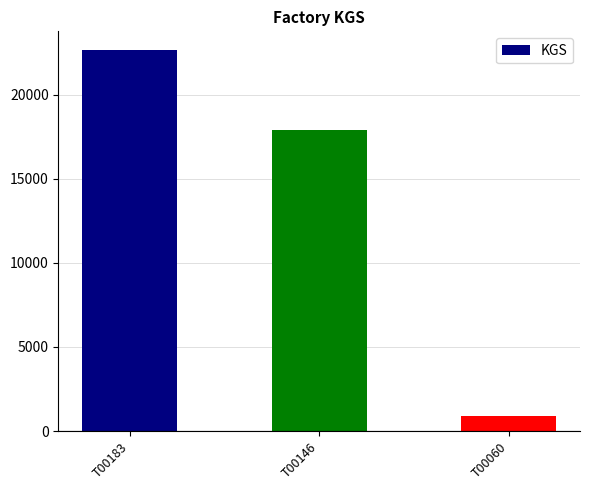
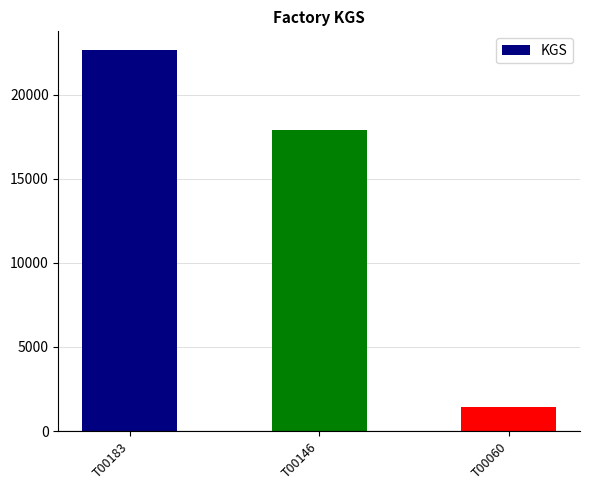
T00060: 900 -> 1400
